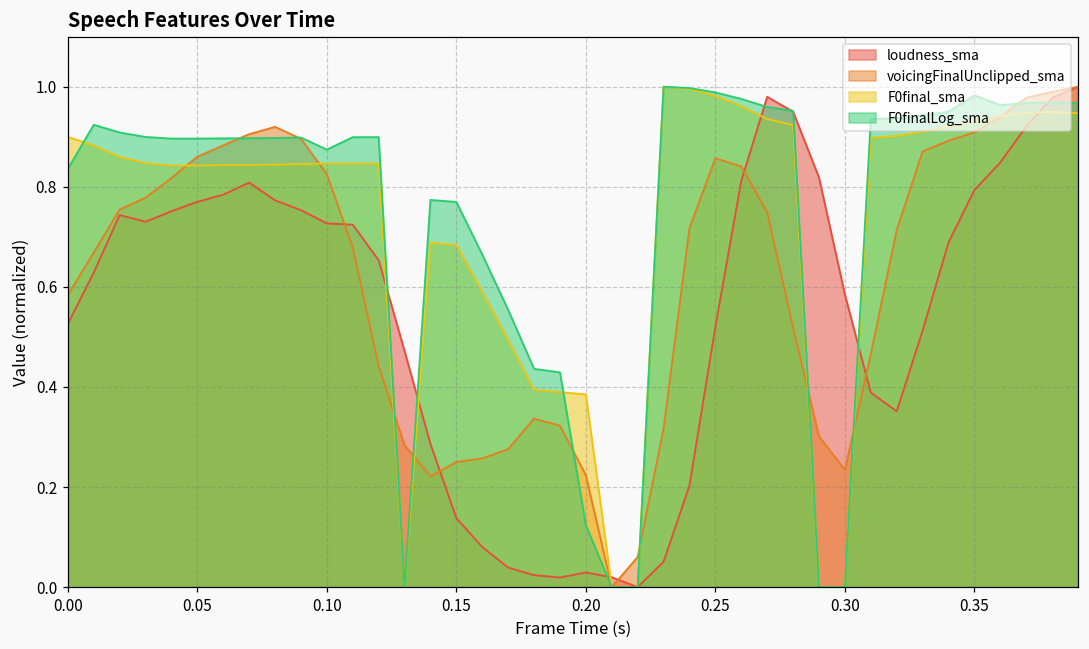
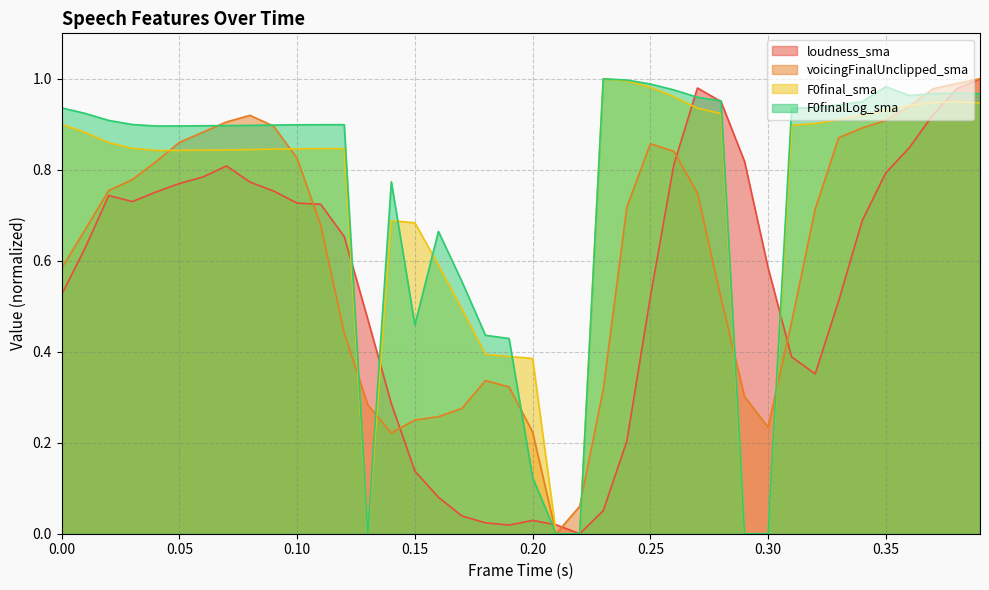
F0finalLog_sma, 0.00: 0.84 -> 0.94
F0finalLog_sma, 0.10: 0.87 -> 0.90
F0finalLog_sma, 0.15: 0.77 -> 0.46
